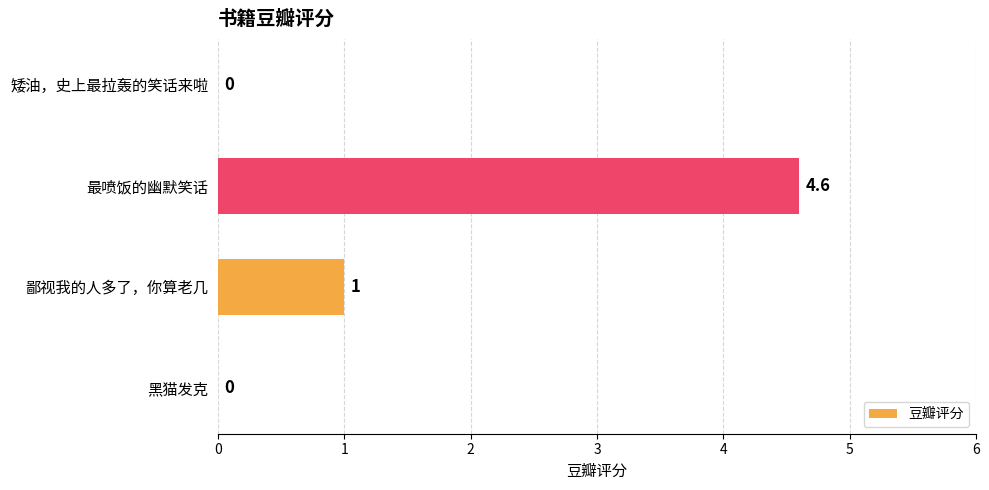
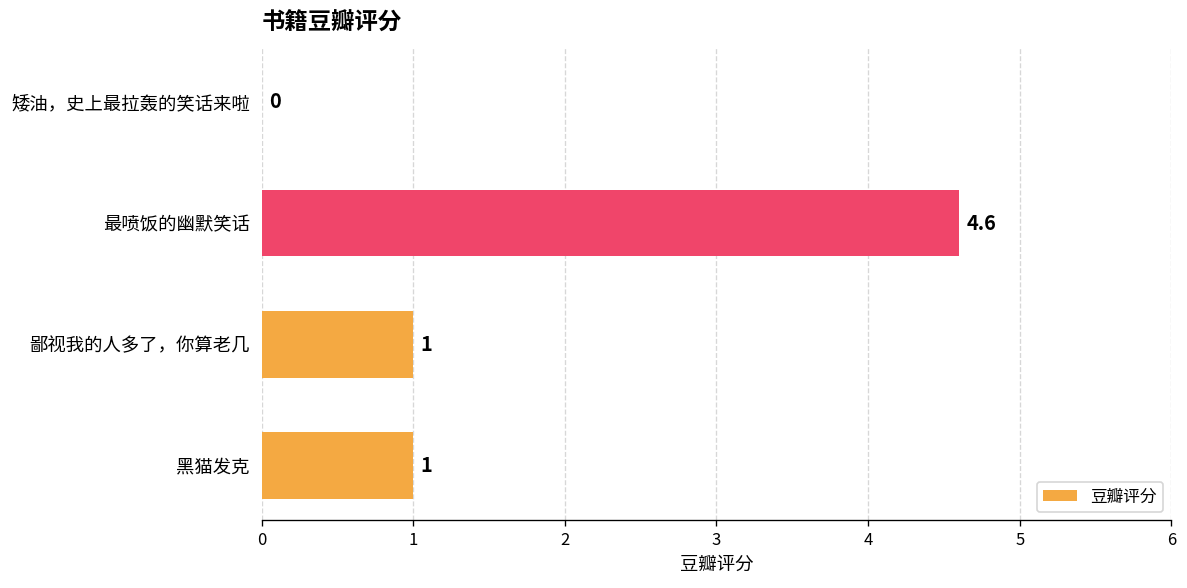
黑猫发克: 0 -> 1
